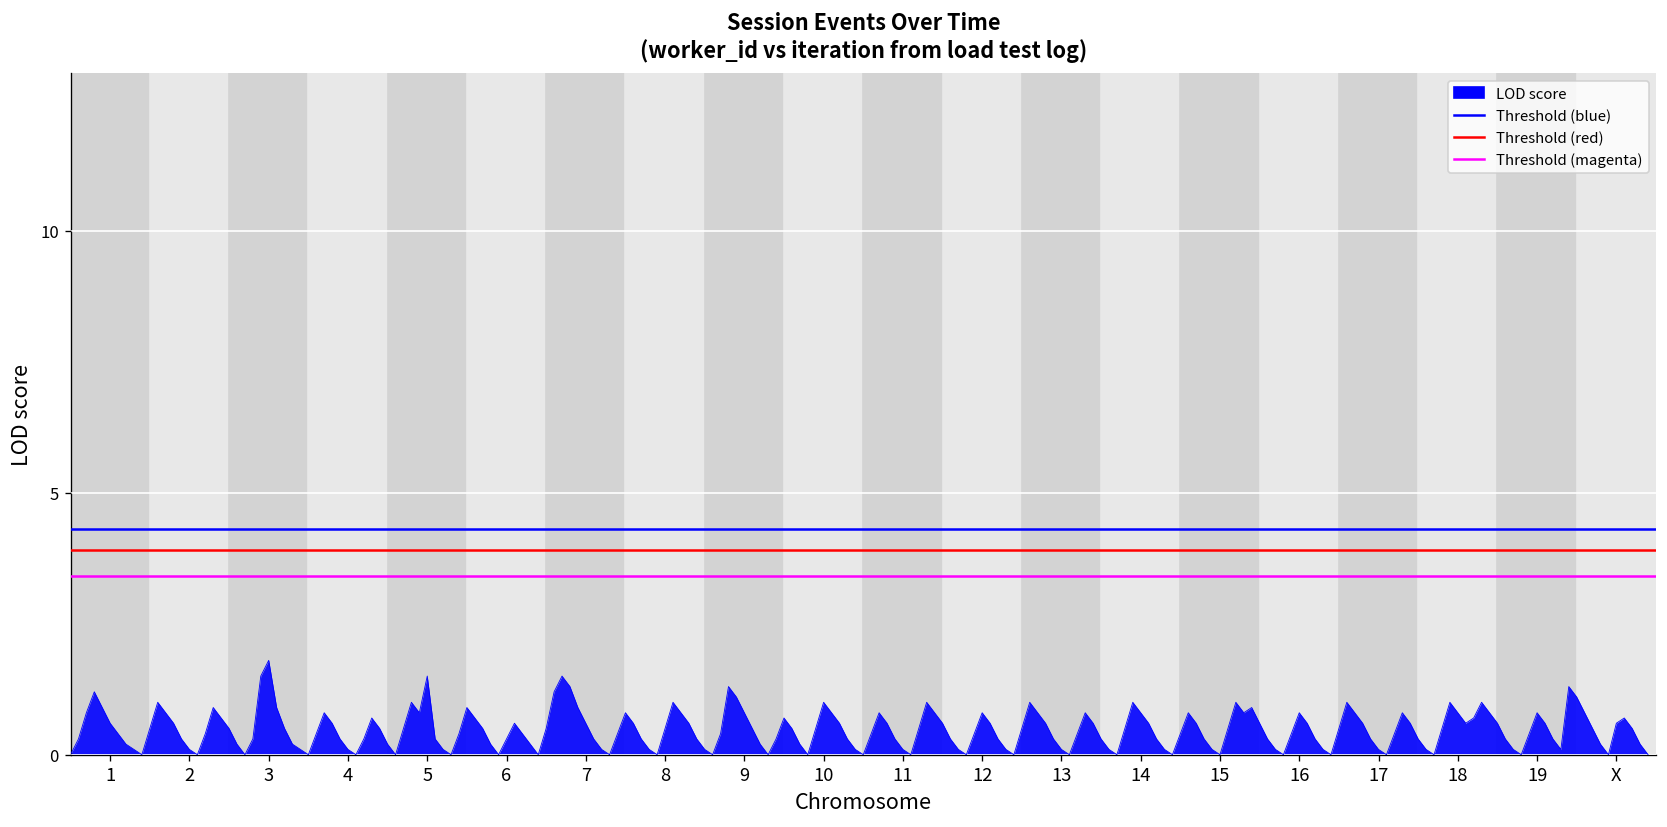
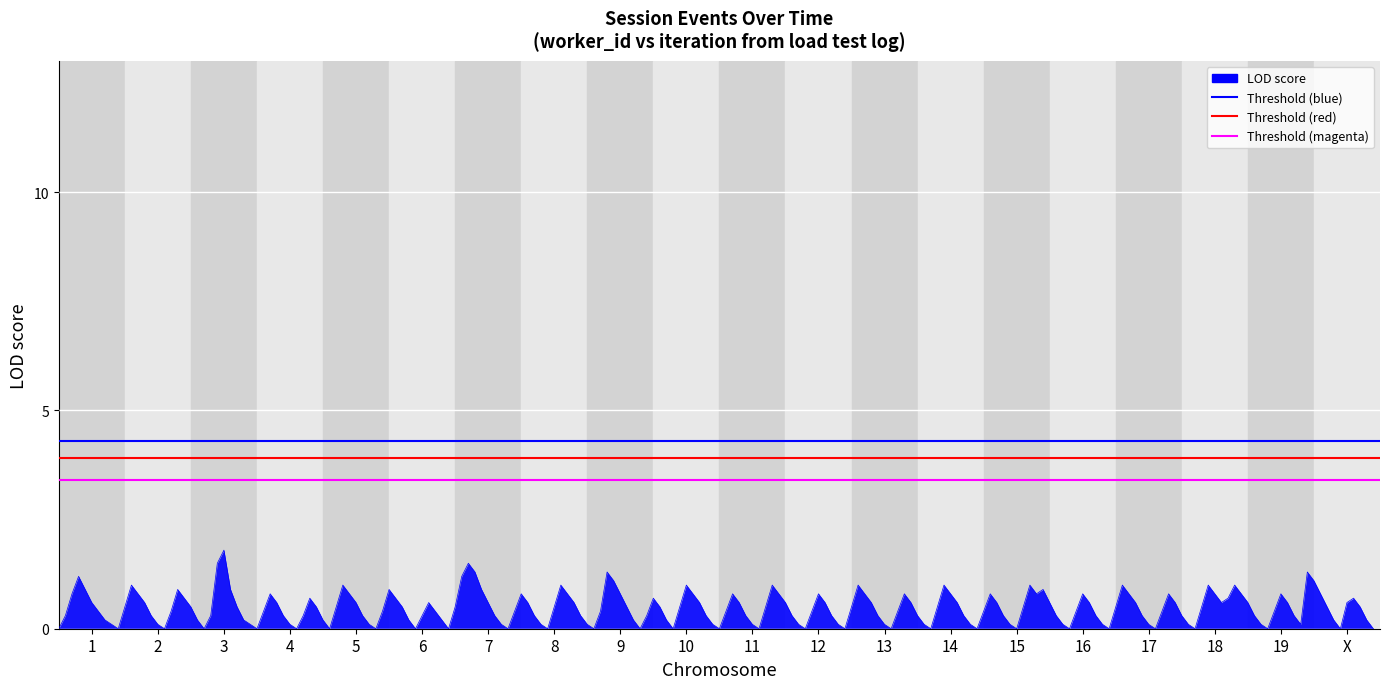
5: 1.5 -> 0.6
